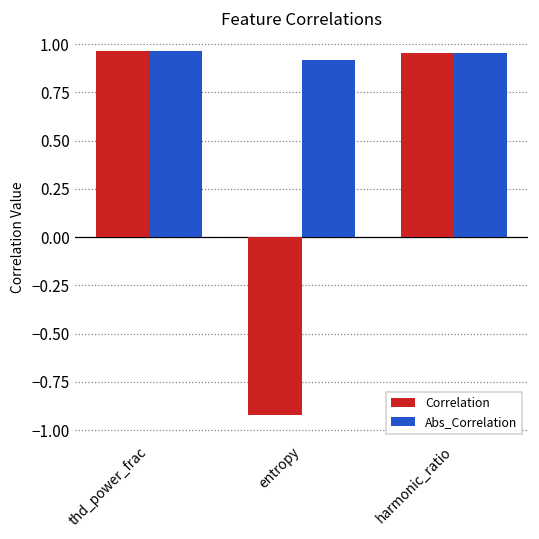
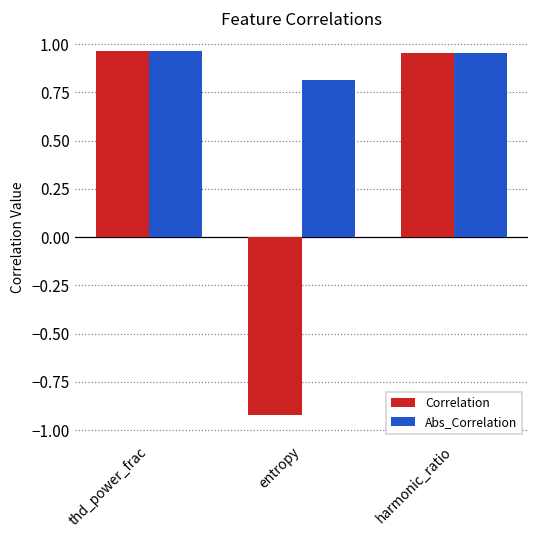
Abs_Correlation, entropy: 0.92 -> 0.81
